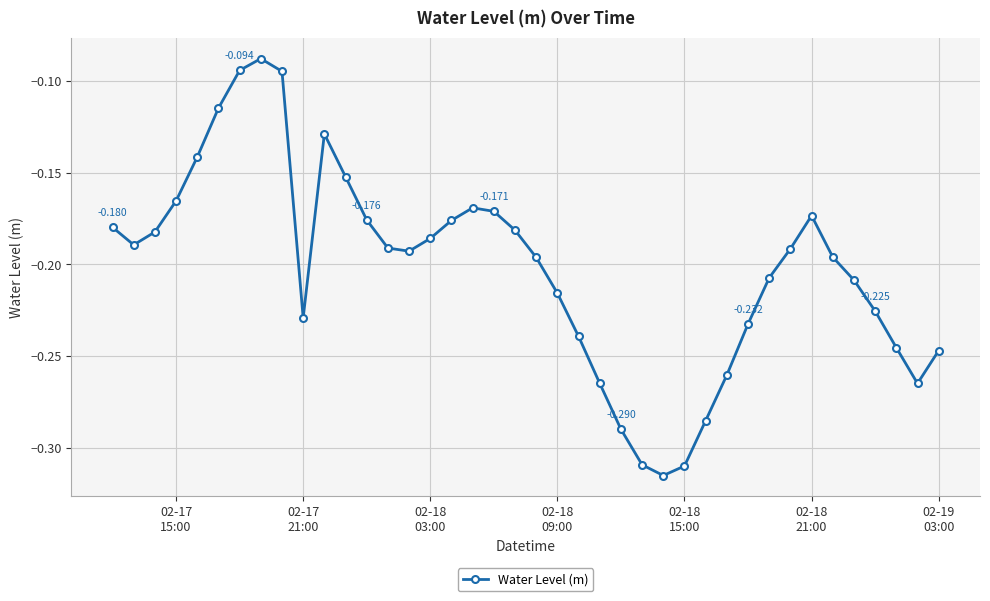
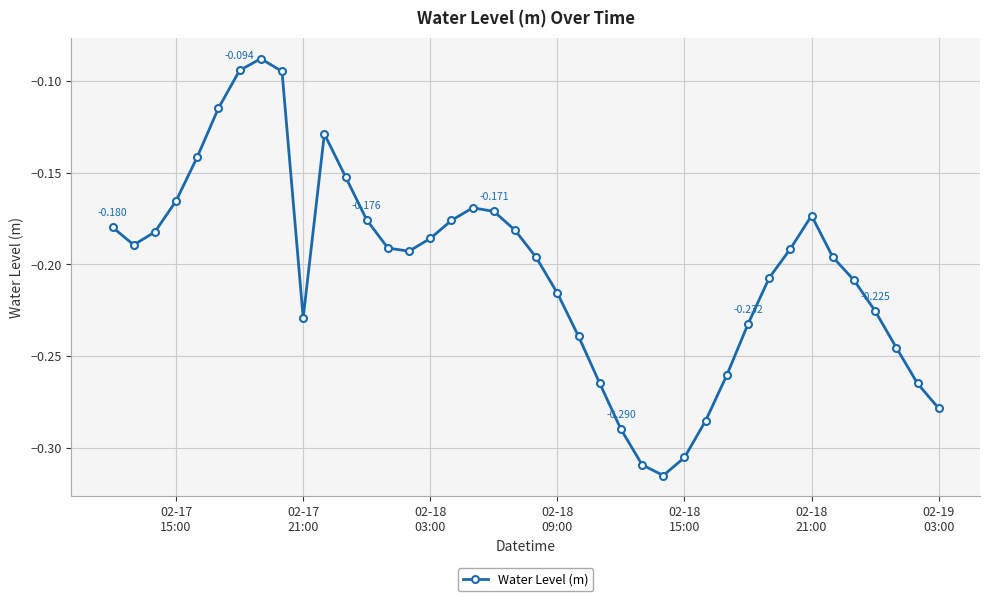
02-18 15:00: -0.310 -> -0.305
02-19 03:00: -0.247 -> -0.278
